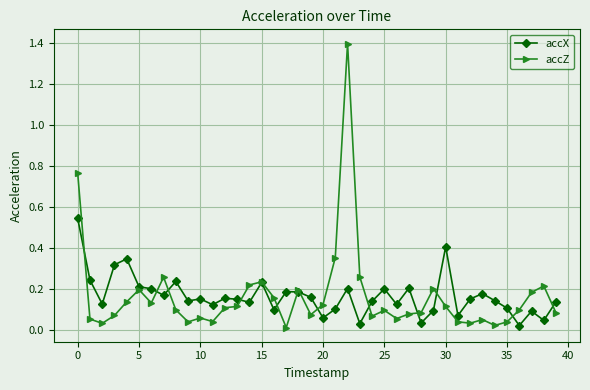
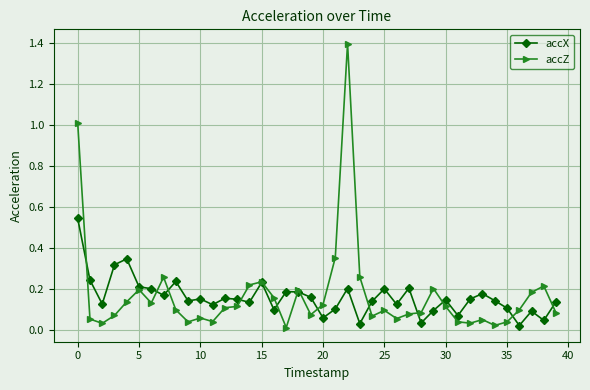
accZ, 0: 0.76 -> 1.01
accX, 30: 0.41 -> 0.15
